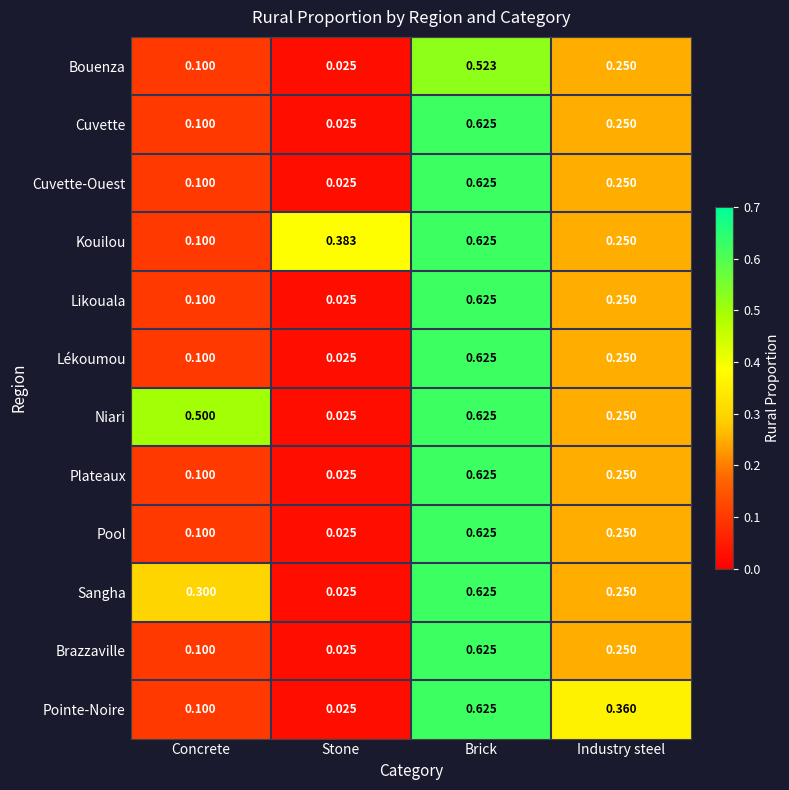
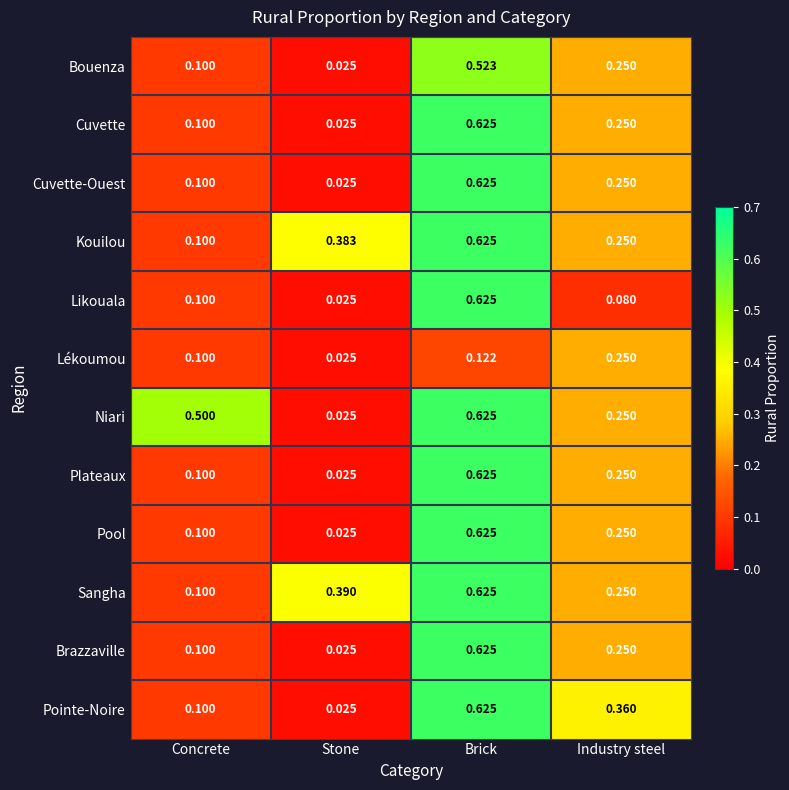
Likouala, Industry steel: 0.250 -> 0.080
Lékoumou, Brick: 0.625 -> 0.122
Sangha, Concrete: 0.300 -> 0.100
Sangha, Stone: 0.025 -> 0.390
